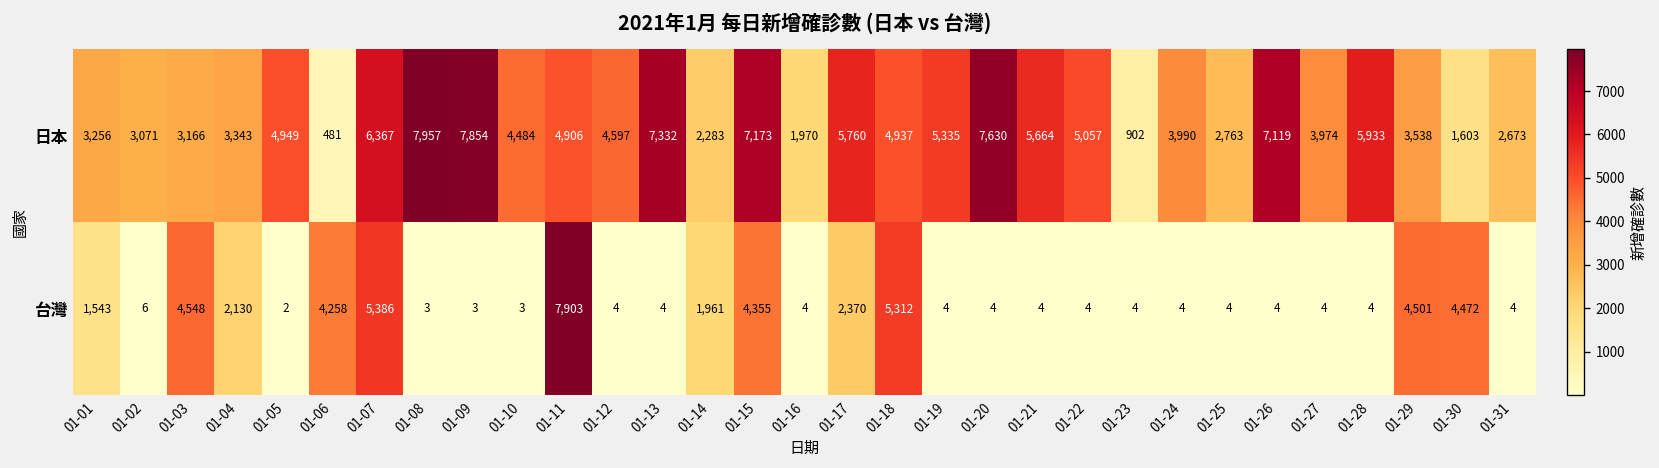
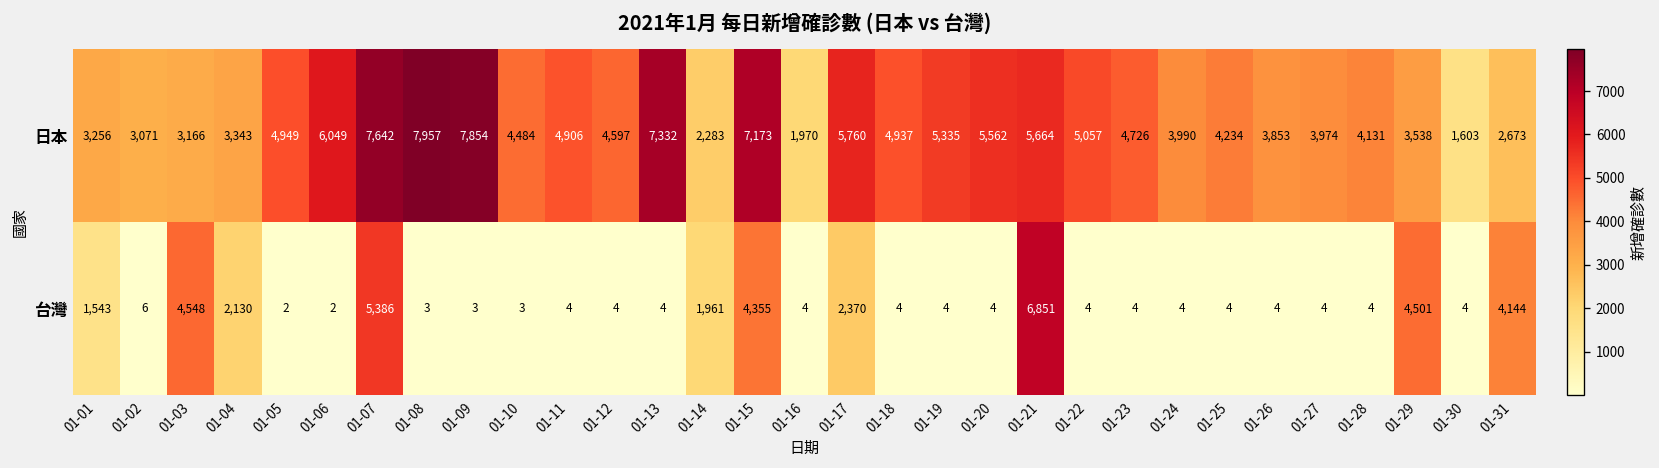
日本, 01-06: 481 -> 6,049
日本, 01-07: 6,367 -> 7,642
日本, 01-20: 7,630 -> 5,562
日本, 01-23: 902 -> 4,726
日本, 01-25: 2,763 -> 4,234
日本, 01-26: 7,119 -> 3,853
日本, 01-28: 5,933 -> 4,131
台灣, 01-06: 4,258 -> 2
台灣, 01-11: 7,903 -> 4
台灣, 01-18: 5,312 -> 4
台灣, 01-21: 4 -> 6,851
台灣, 01-30: 4,472 -> 4
台灣, 01-31: 4 -> 4,144
